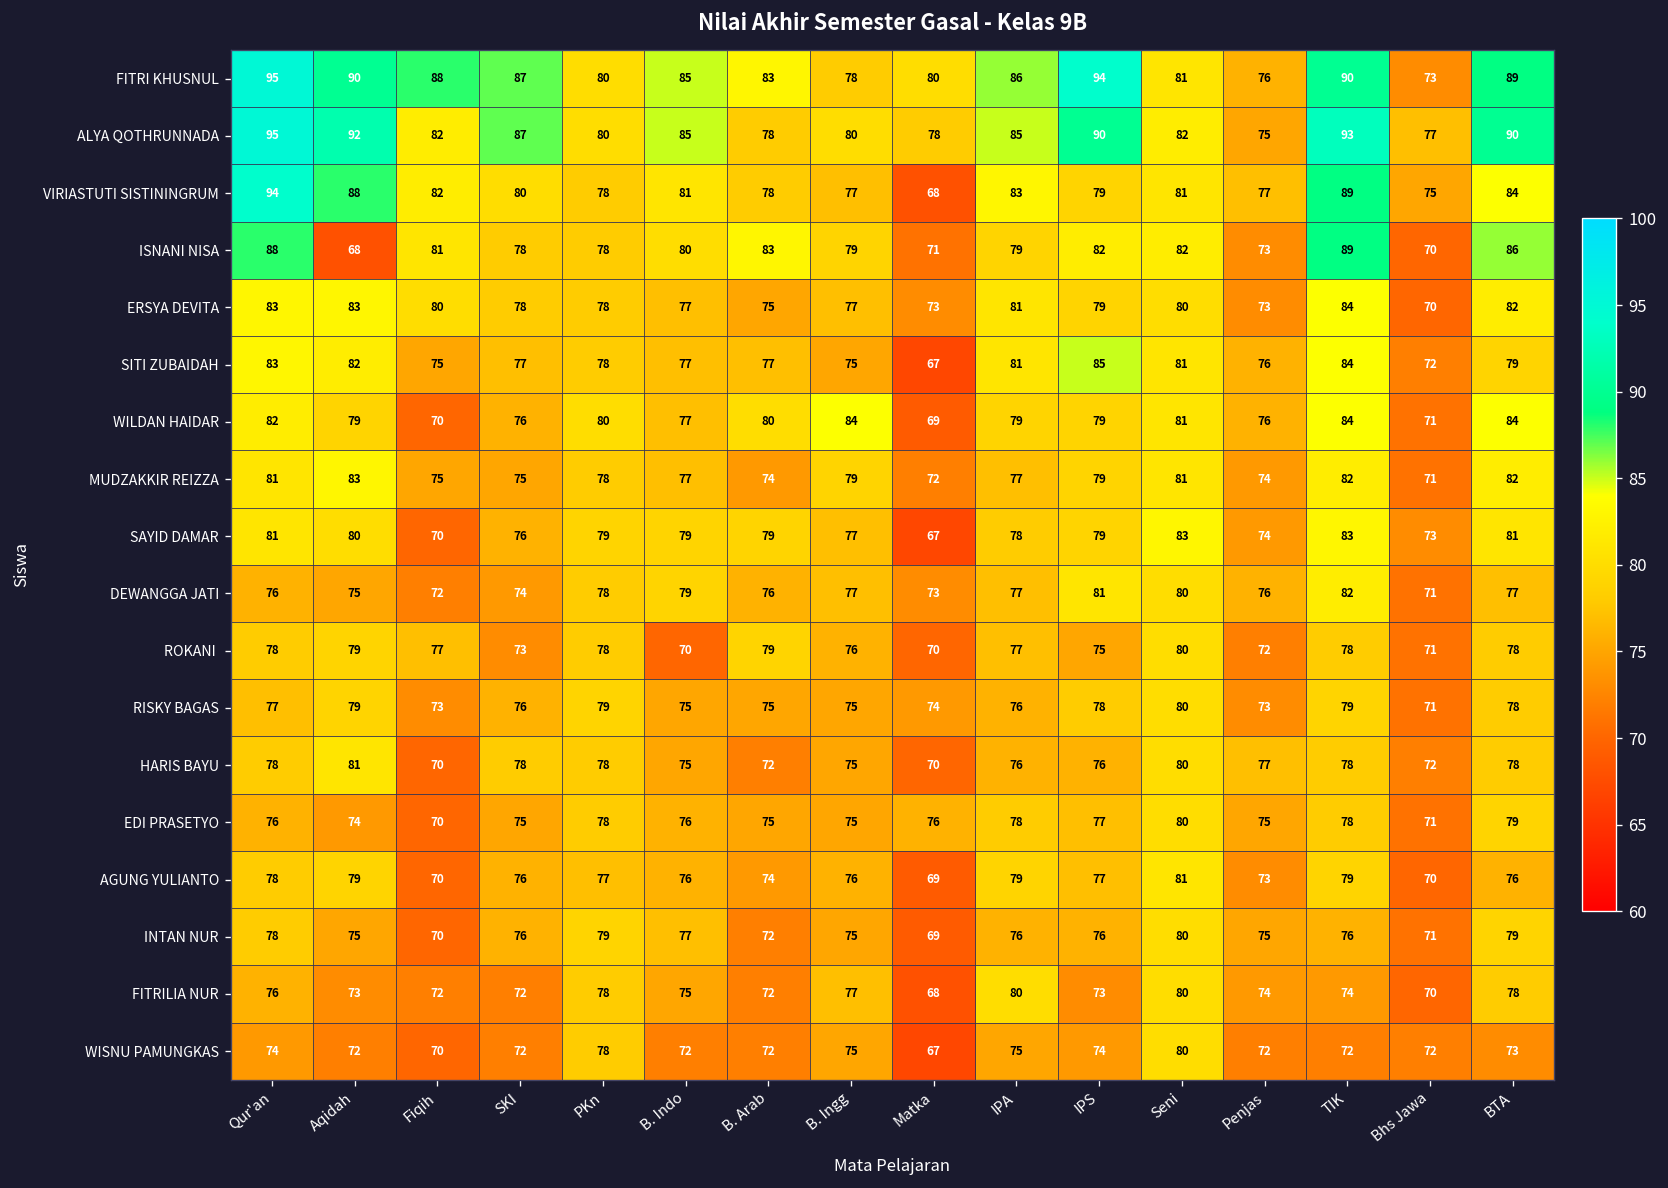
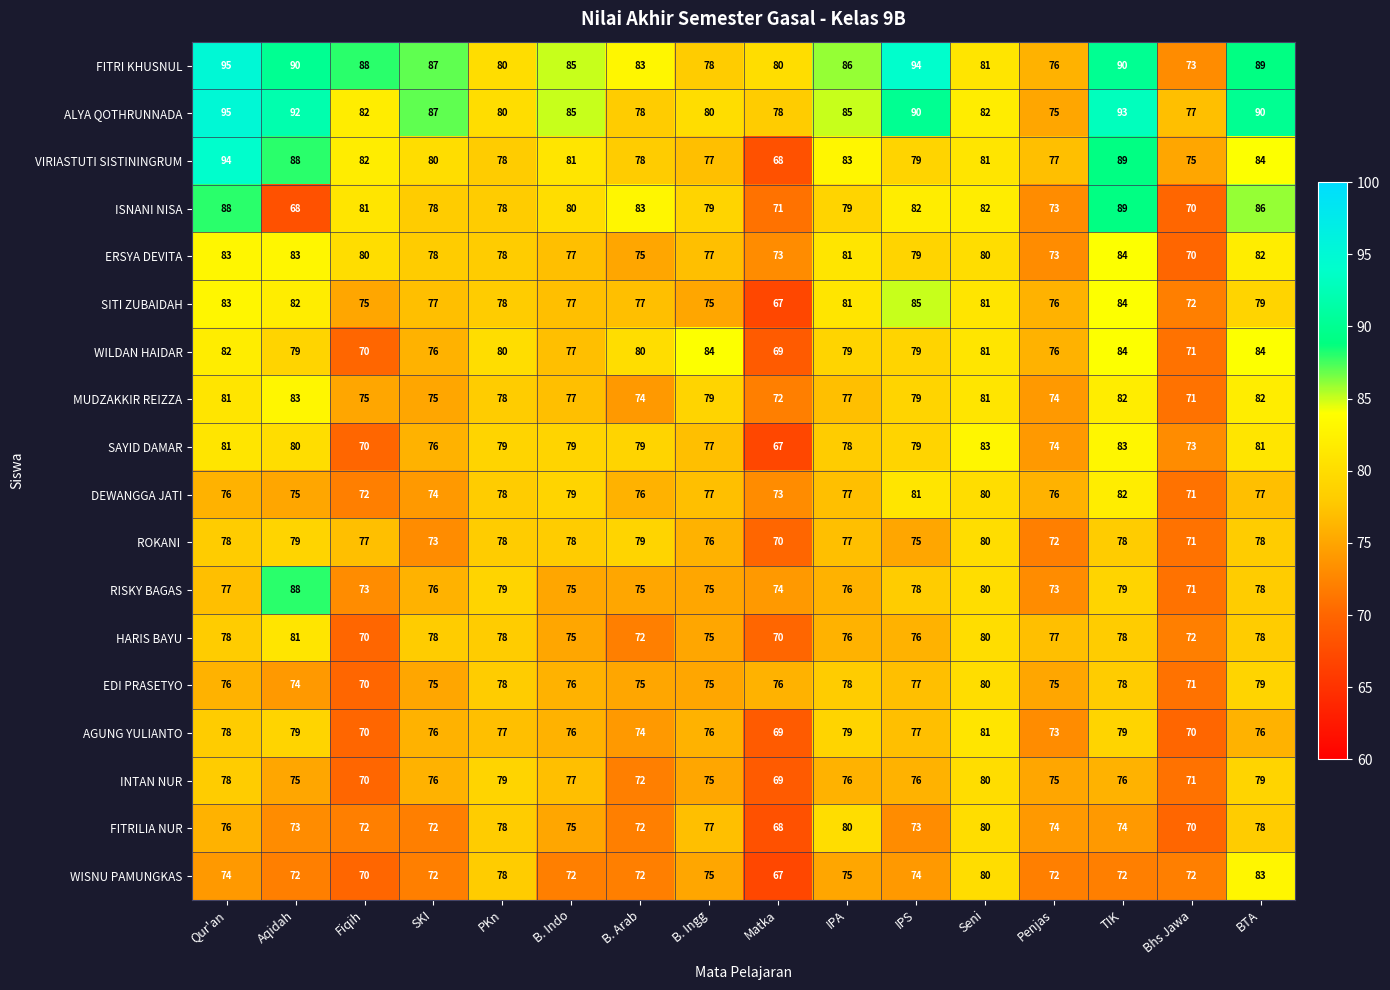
ROKANI, B. Indo: 70 -> 78
RISKY BAGAS, Aqidah: 79 -> 88
WISNU PAMUNGKAS, BTA: 73 -> 83
